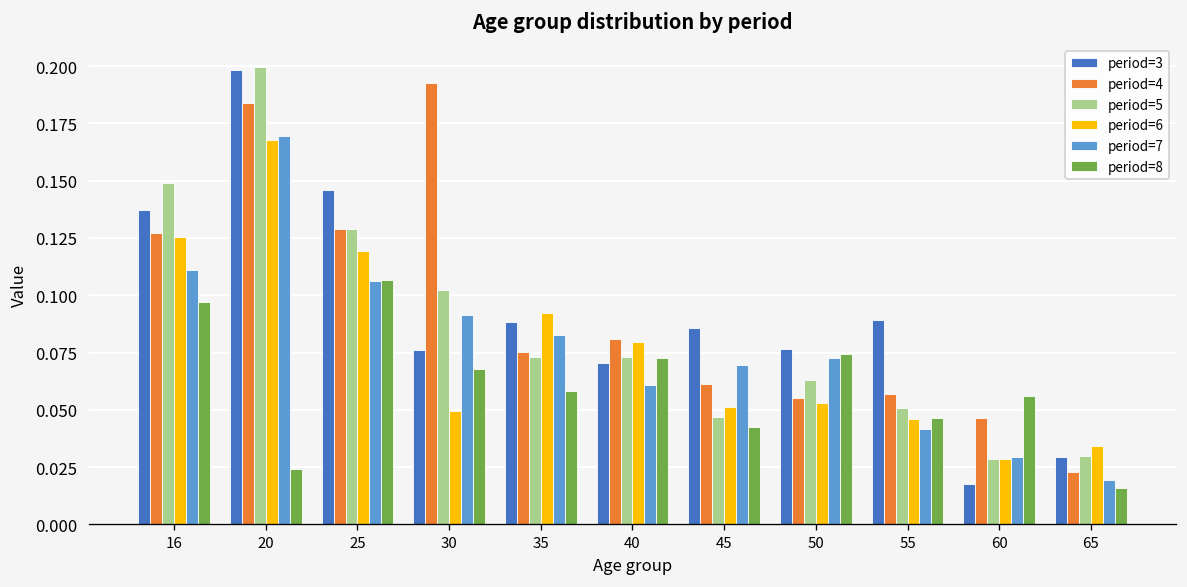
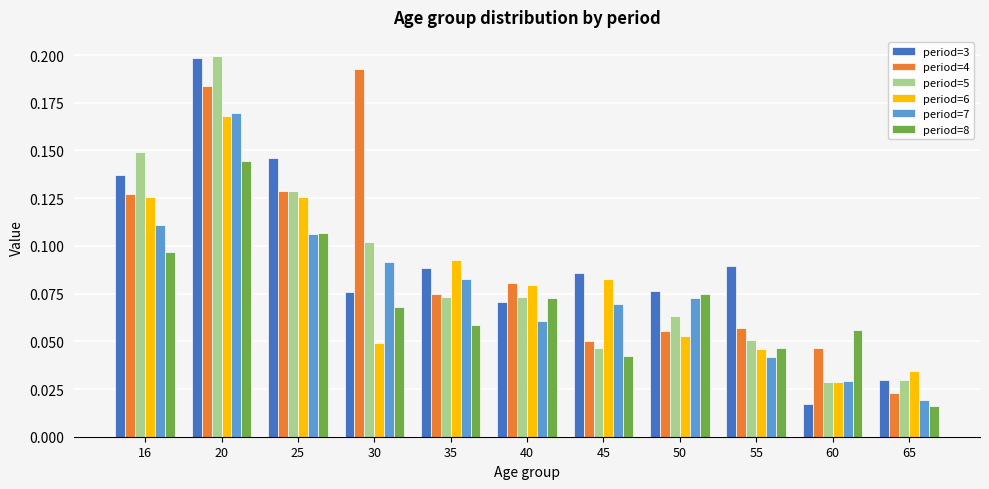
period=8, 20: 0.024 -> 0.144
period=6, 25: 0.119 -> 0.126
period=4, 45: 0.061 -> 0.050
period=6, 45: 0.051 -> 0.083
